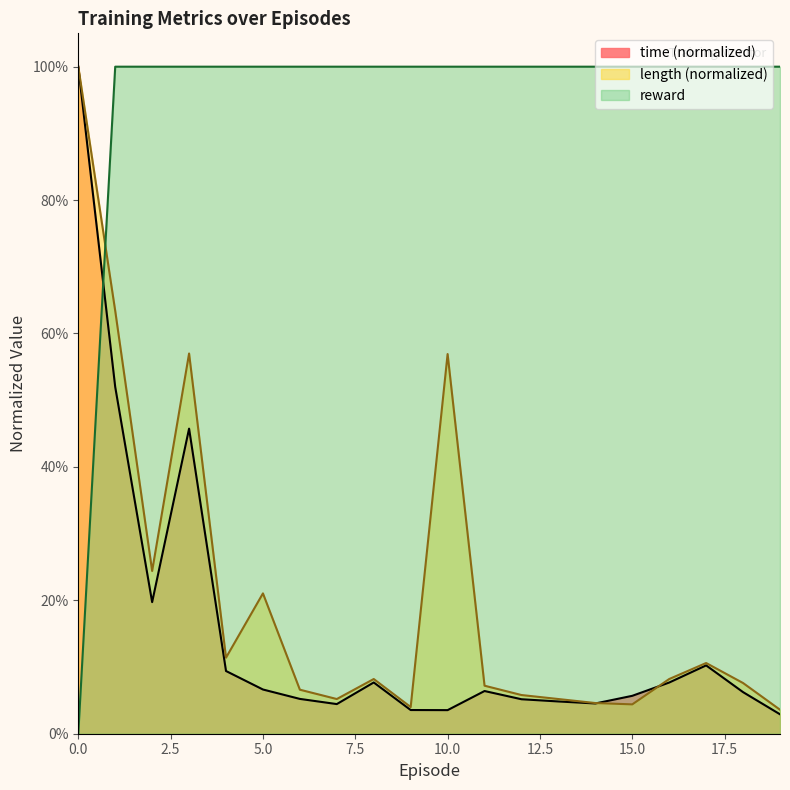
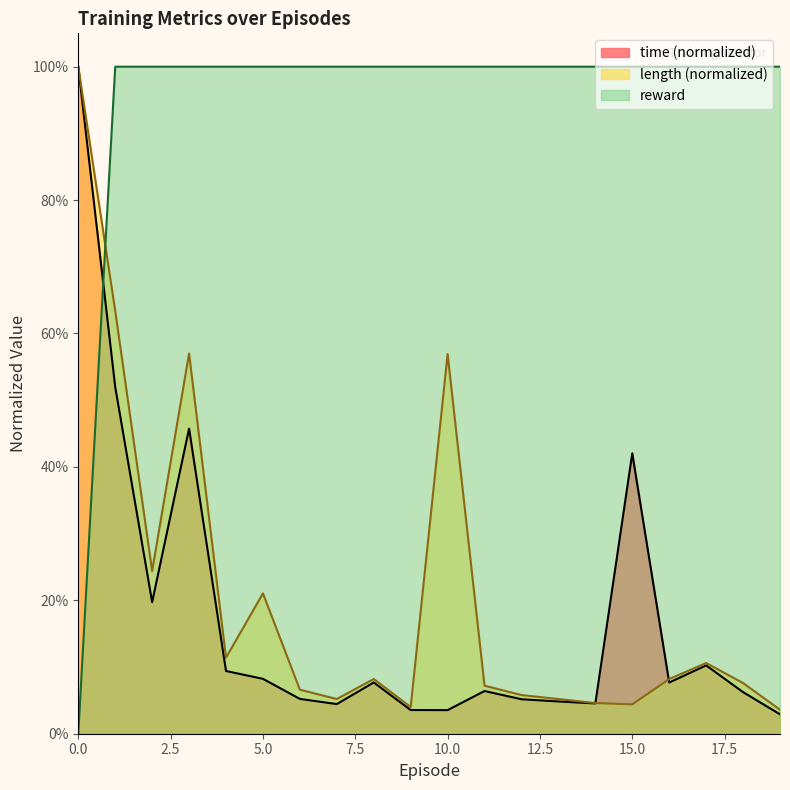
time (normalized), 5.0: 7% -> 8%
time (normalized), 15.0: 6% -> 42%
